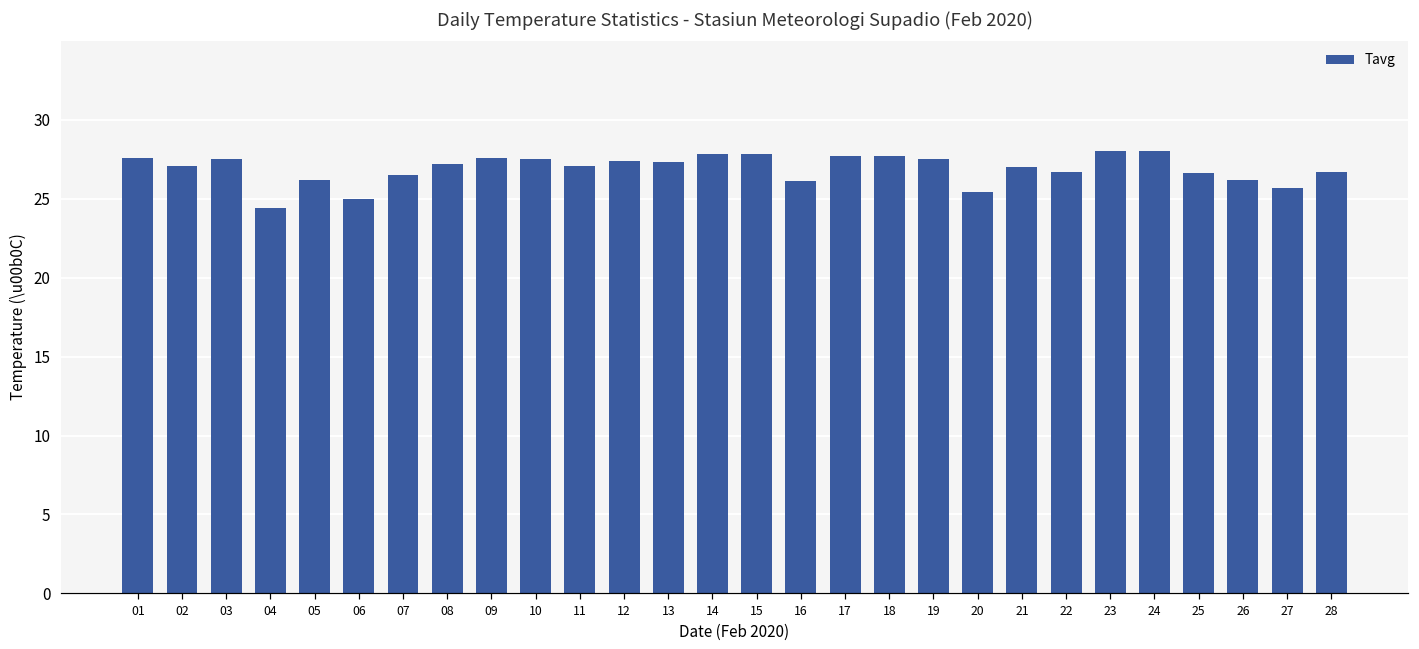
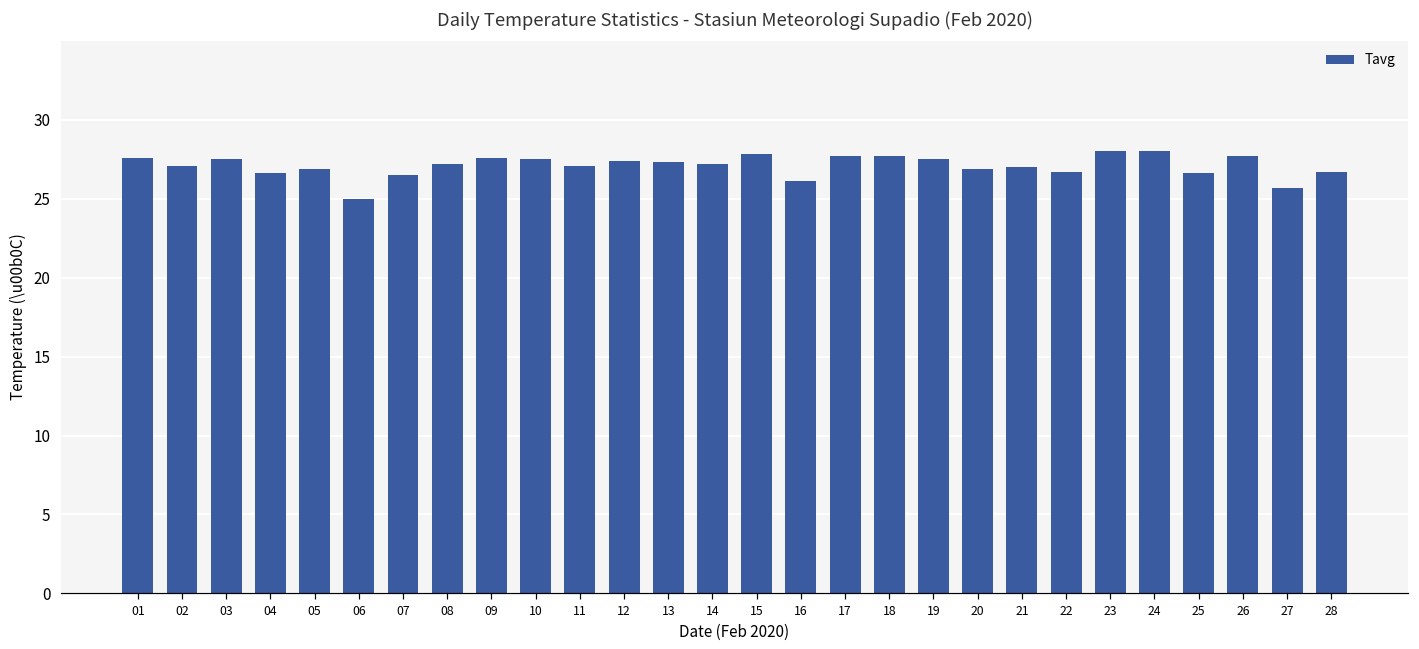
04: 24.4 -> 26.6
05: 26.2 -> 26.9
14: 27.8 -> 27.2
20: 25.4 -> 26.9
26: 26.2 -> 27.7
